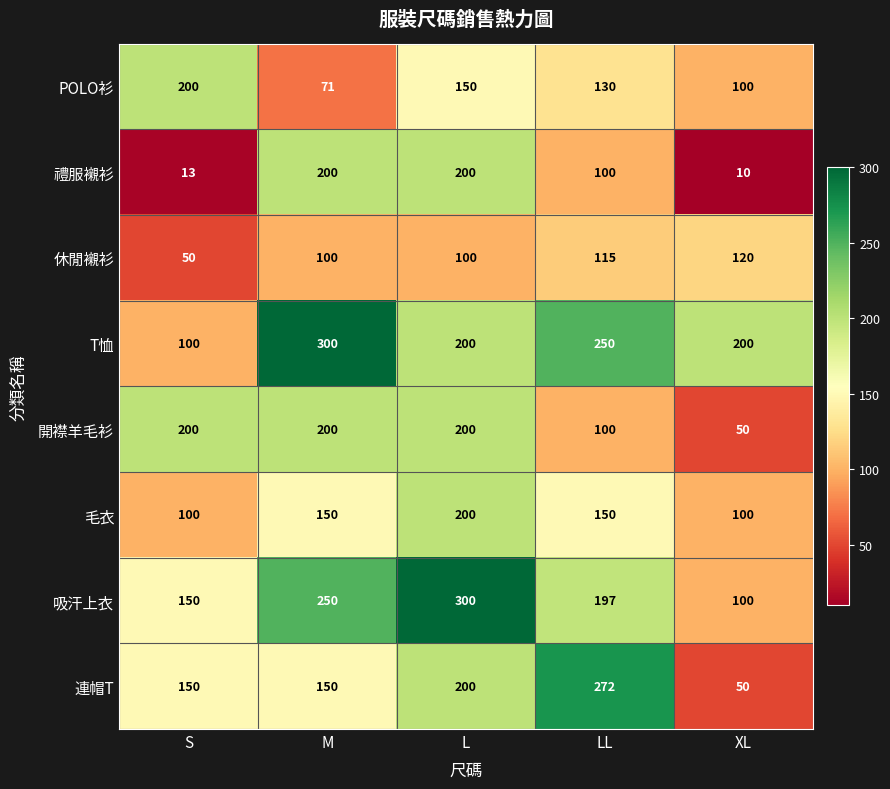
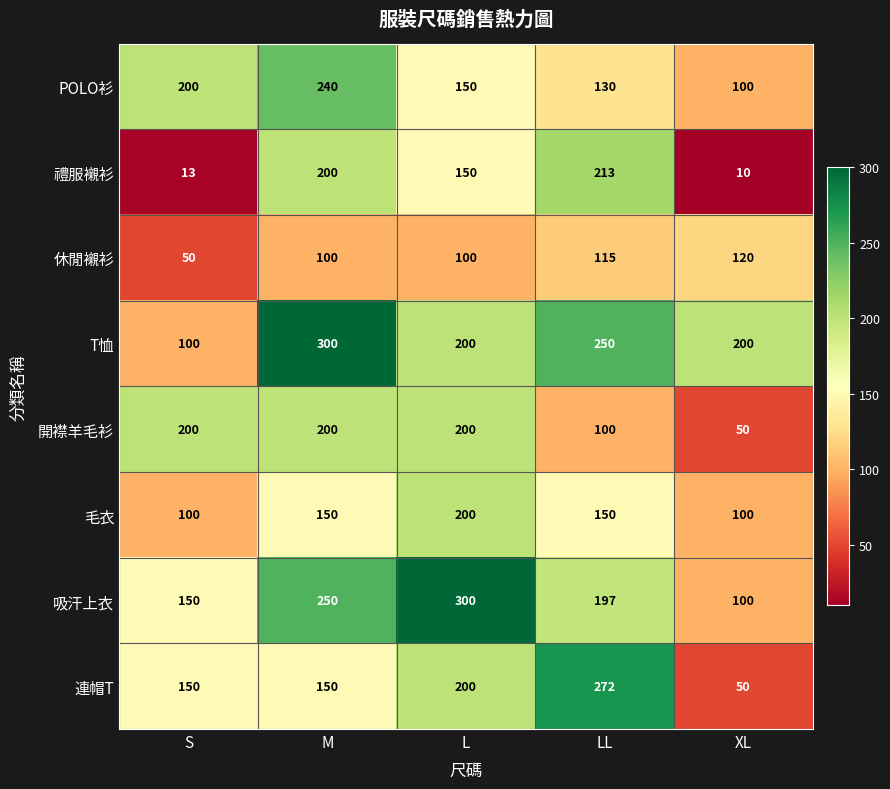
POLO衫, M: 71 -> 240
禮服襯衫, L: 200 -> 150
禮服襯衫, LL: 100 -> 213
